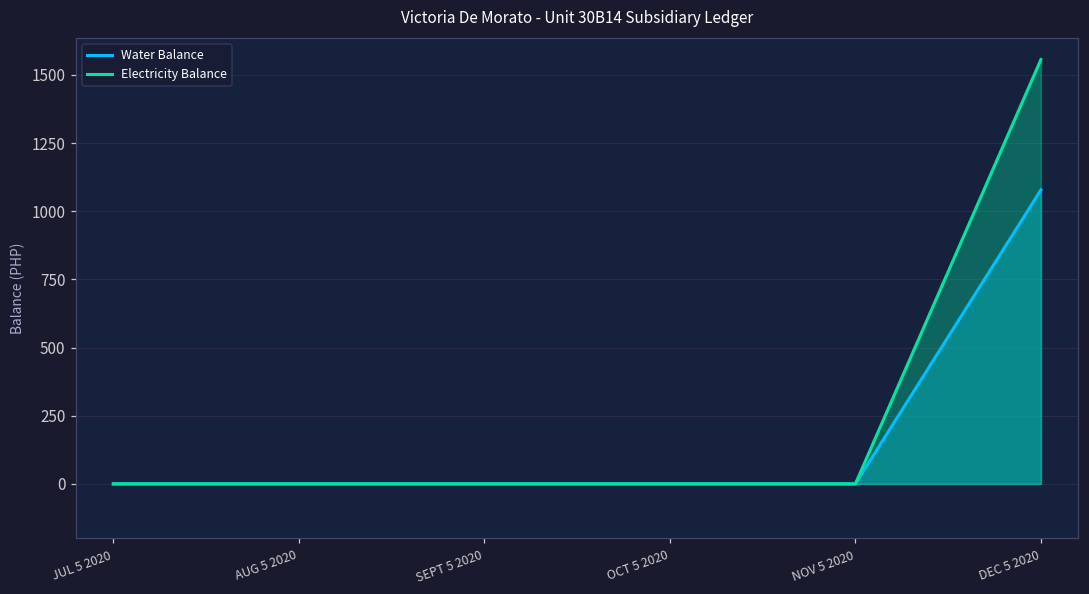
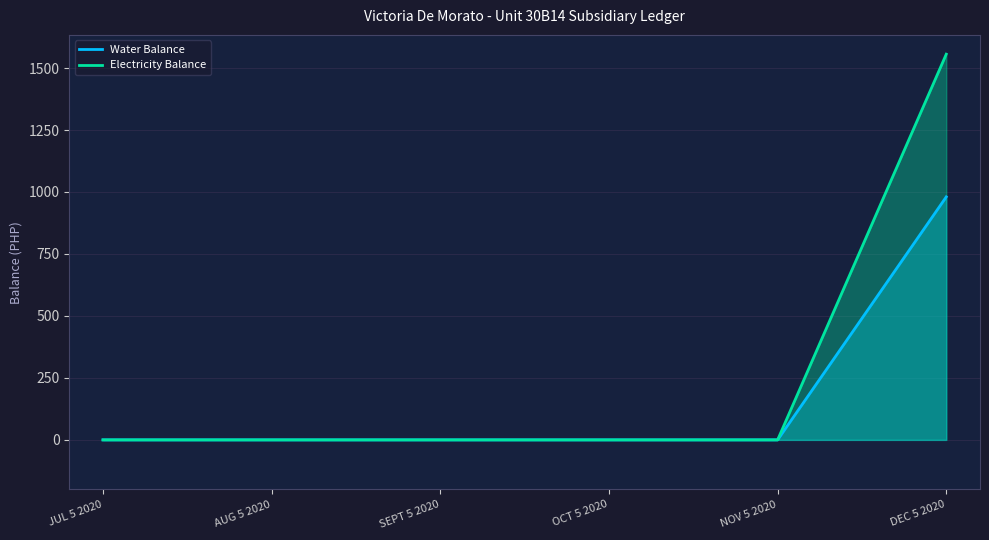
Water Balance, DEC 5 2020: 1080 -> 980
